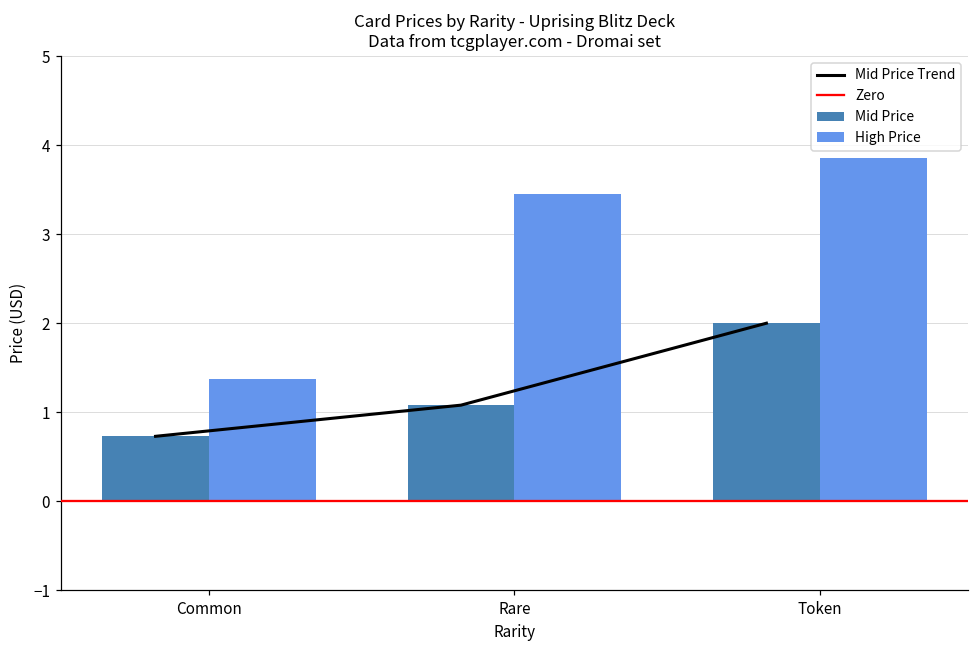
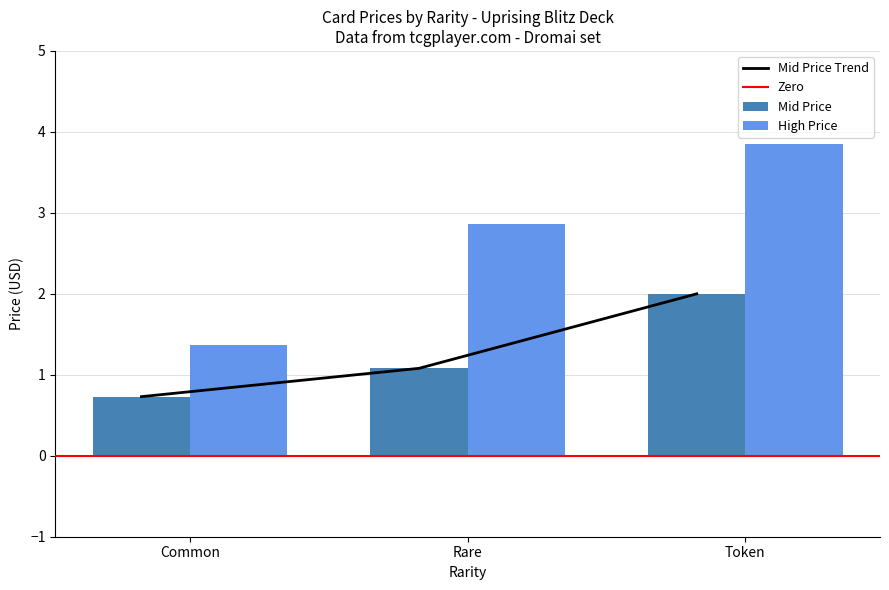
High Price, Rare: 3.5 -> 2.9
